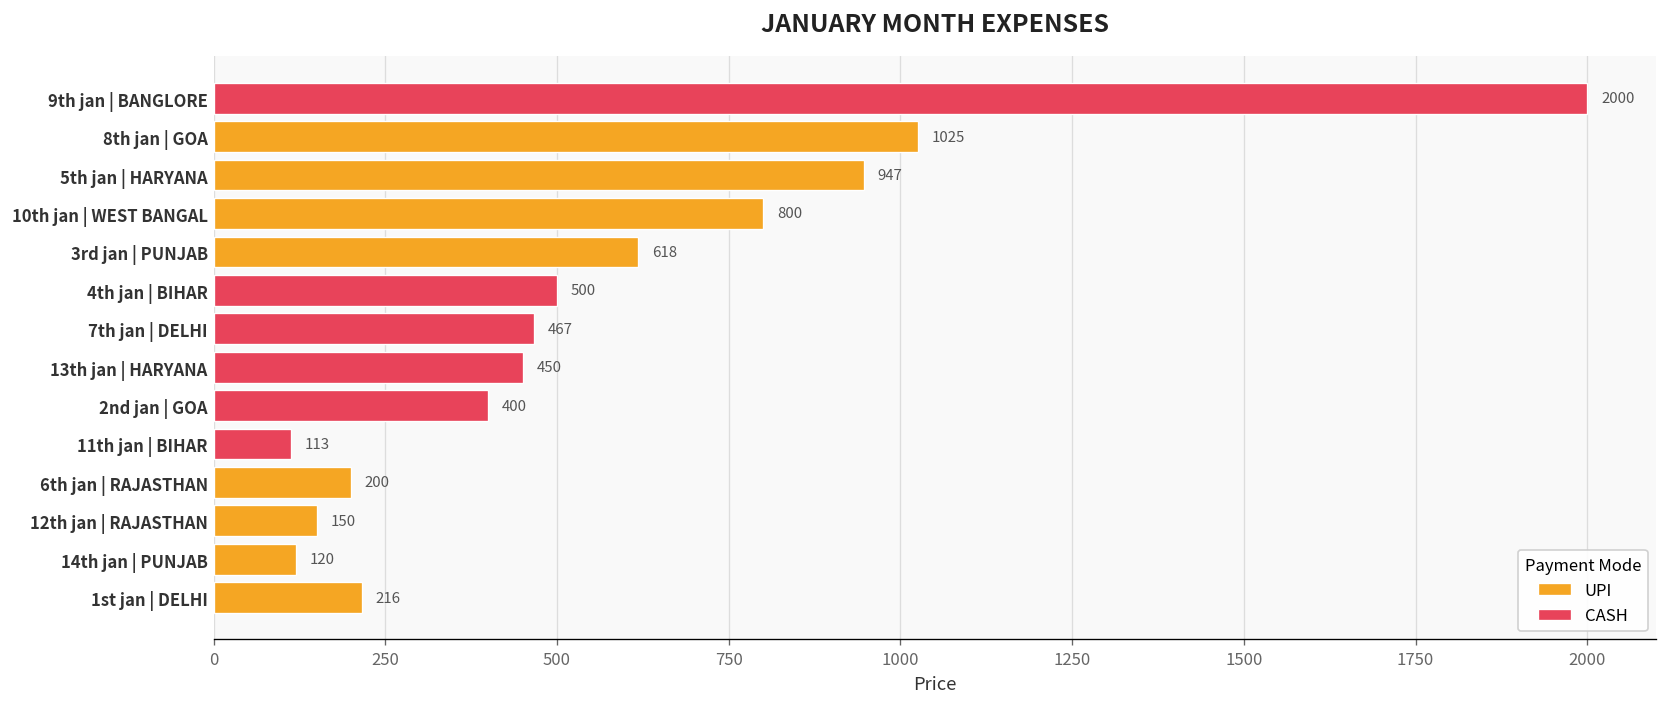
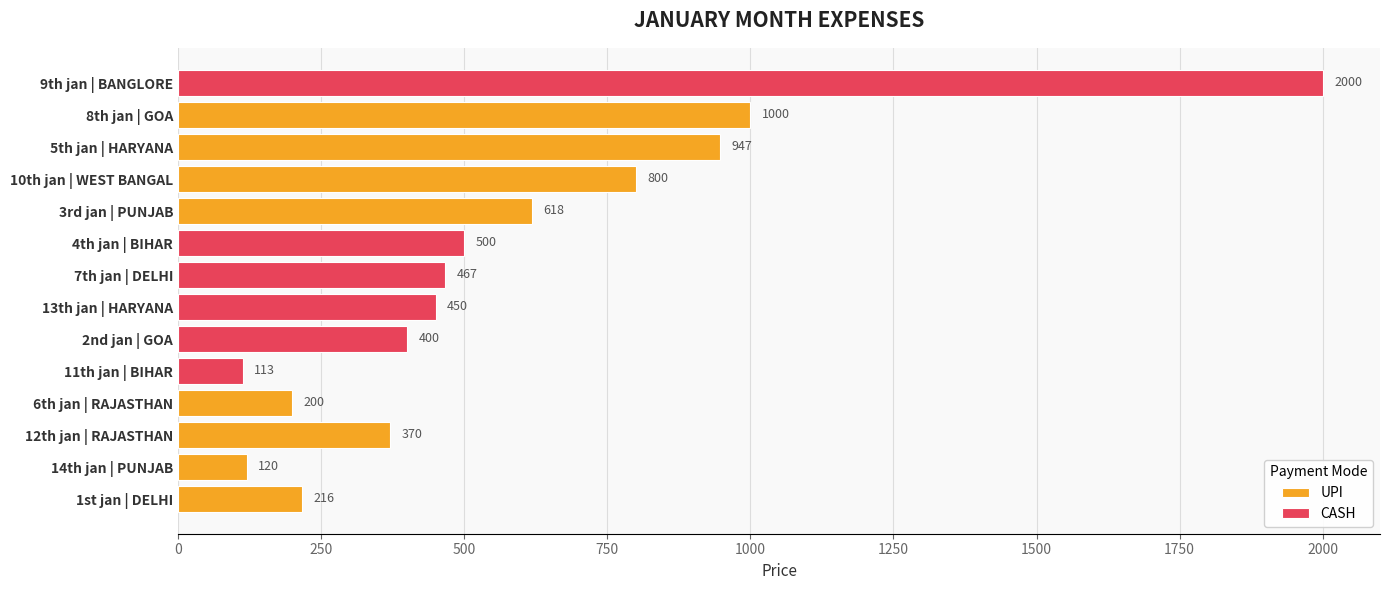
UPI, 8th jan | GOA: 1025 -> 1000
UPI, 12th jan | RAJASTHAN: 150 -> 370
